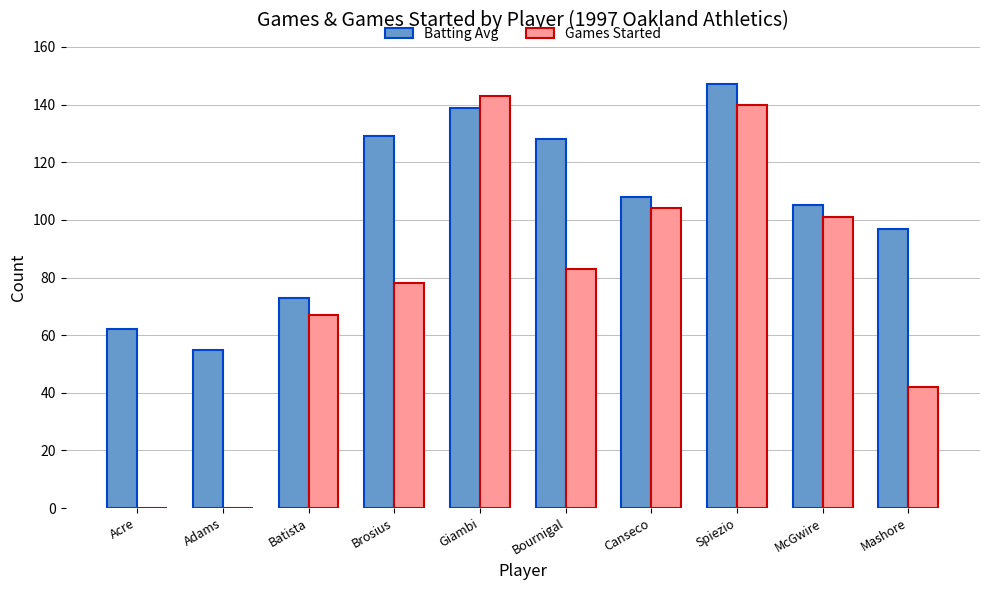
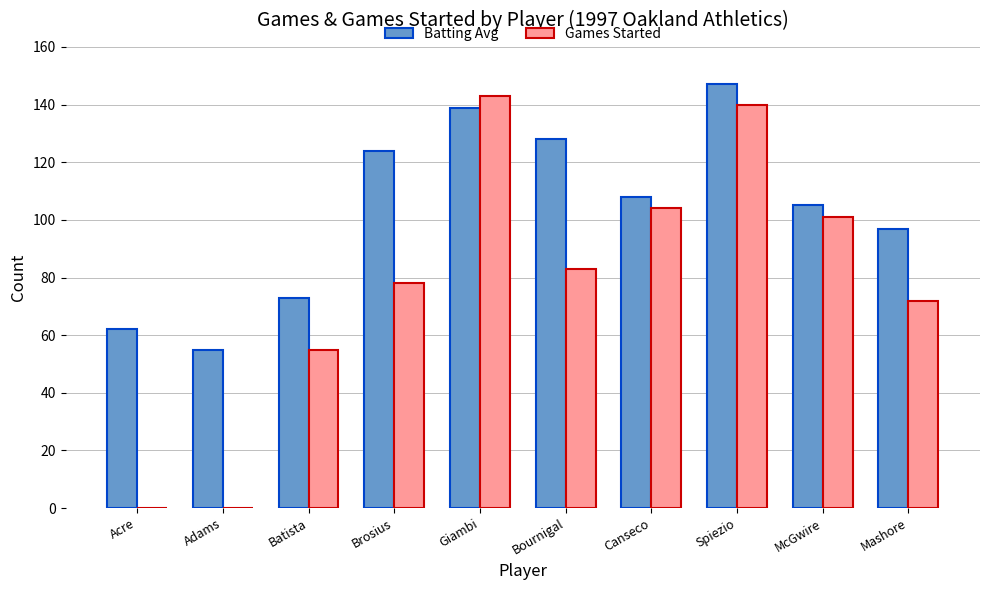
Games Started, Batista: 67 -> 55
Batting Avg, Brosius: 129 -> 124
Games Started, Mashore: 42 -> 72
